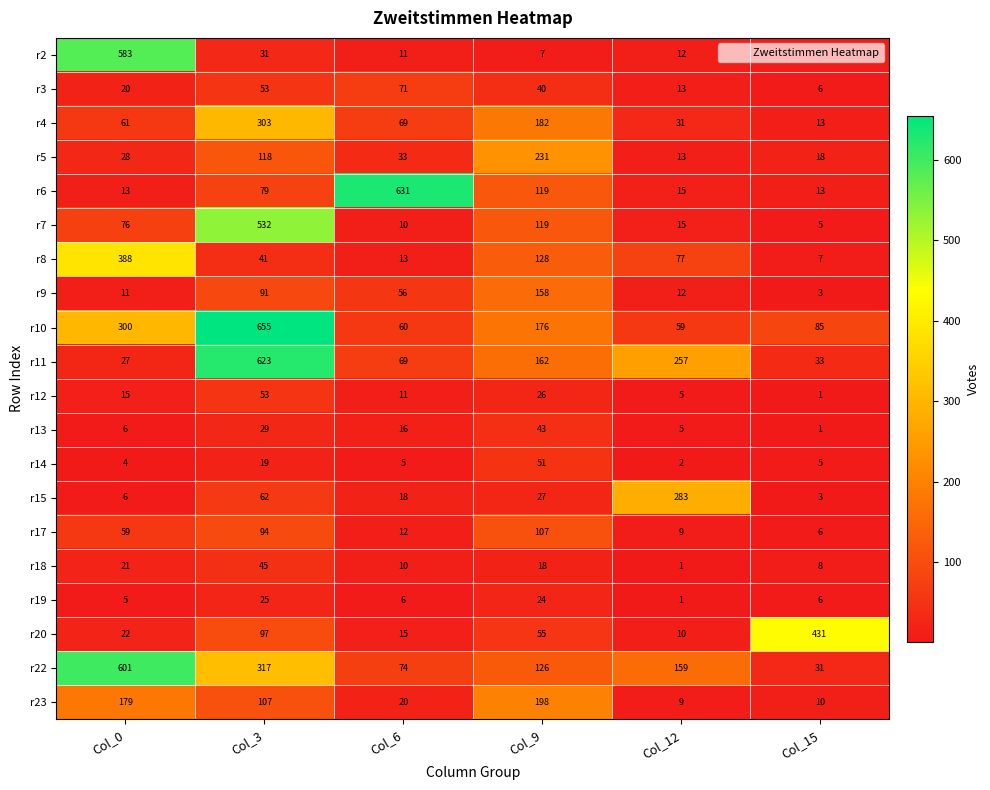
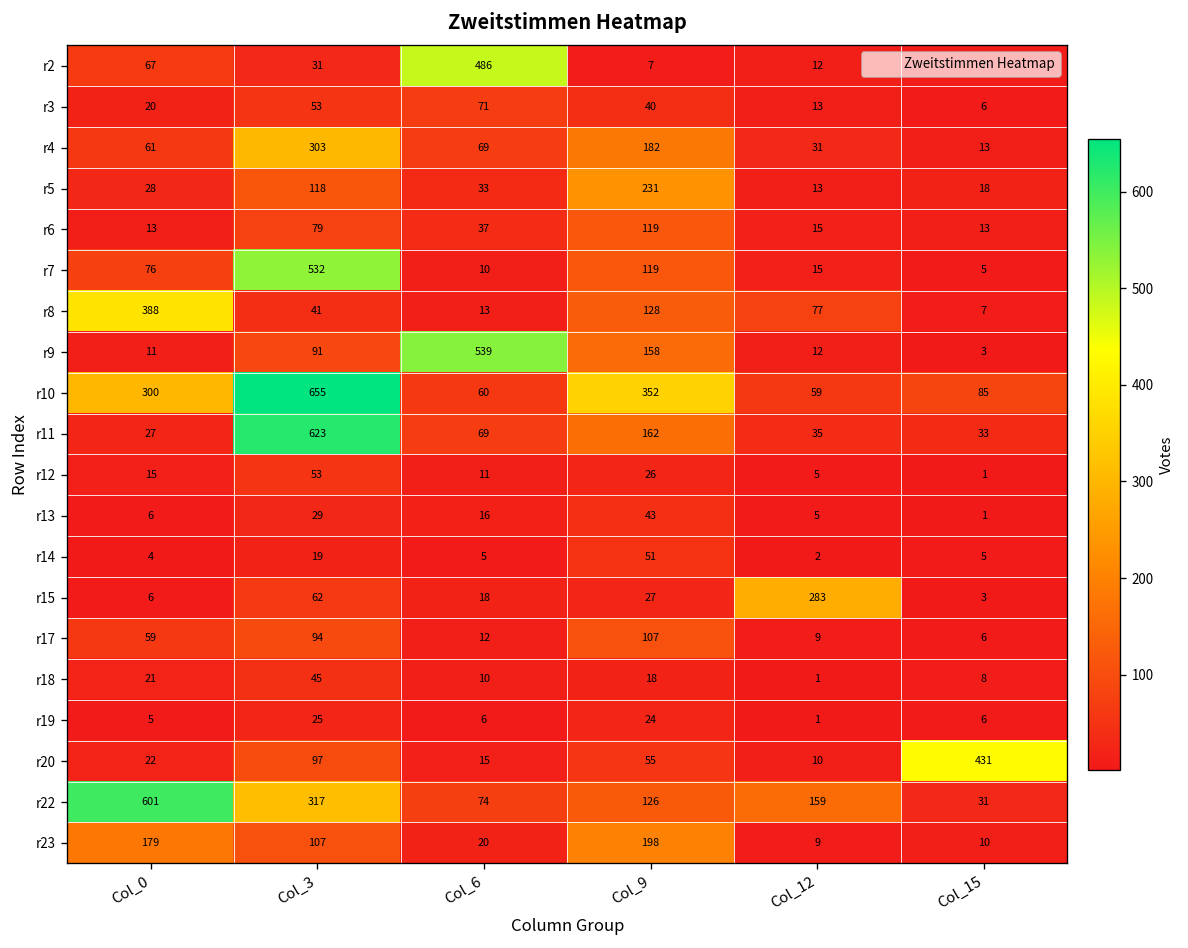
r2, Col_0: 583 -> 67
r2, Col_6: 11 -> 486
r6, Col_6: 631 -> 37
r9, Col_6: 56 -> 539
r10, Col_9: 176 -> 352
r11, Col_12: 257 -> 35
